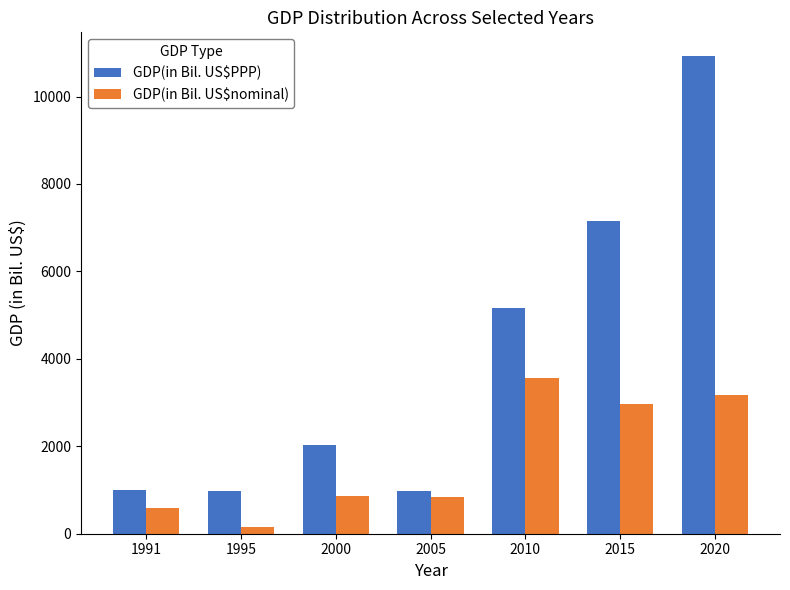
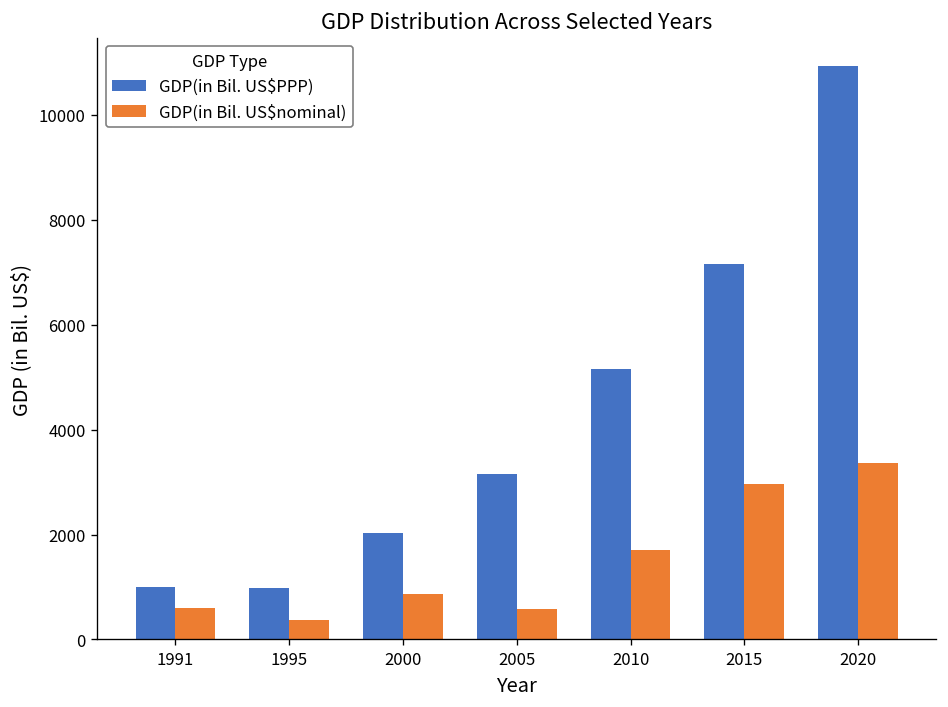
GDP(in Bil. US$nominal), 1995: 200 -> 400
GDP(in Bil. US$PPP), 2005: 1000 -> 3200
GDP(in Bil. US$nominal), 2005: 800 -> 600
GDP(in Bil. US$nominal), 2010: 3600 -> 1700
GDP(in Bil. US$nominal), 2020: 3200 -> 3400
